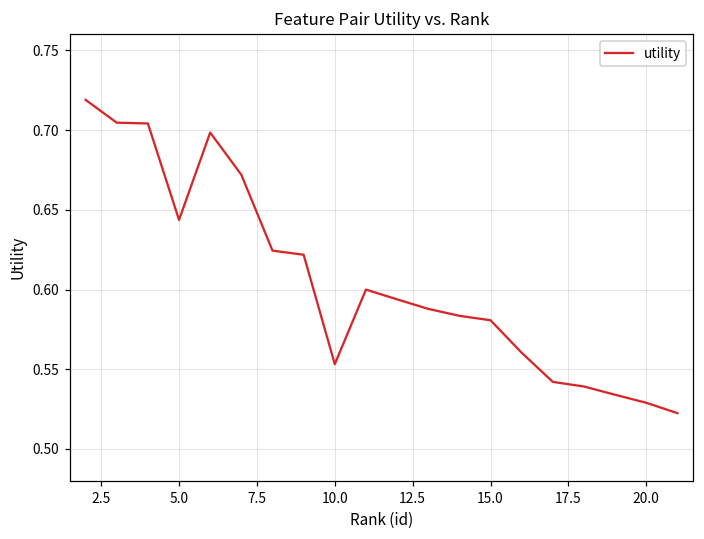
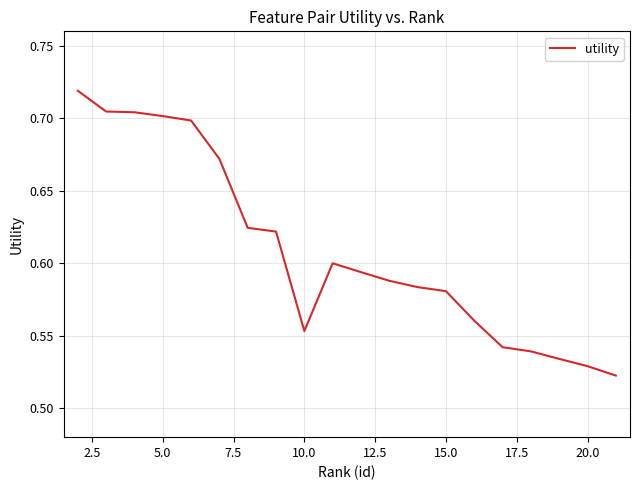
5.0: 0.644 -> 0.702
